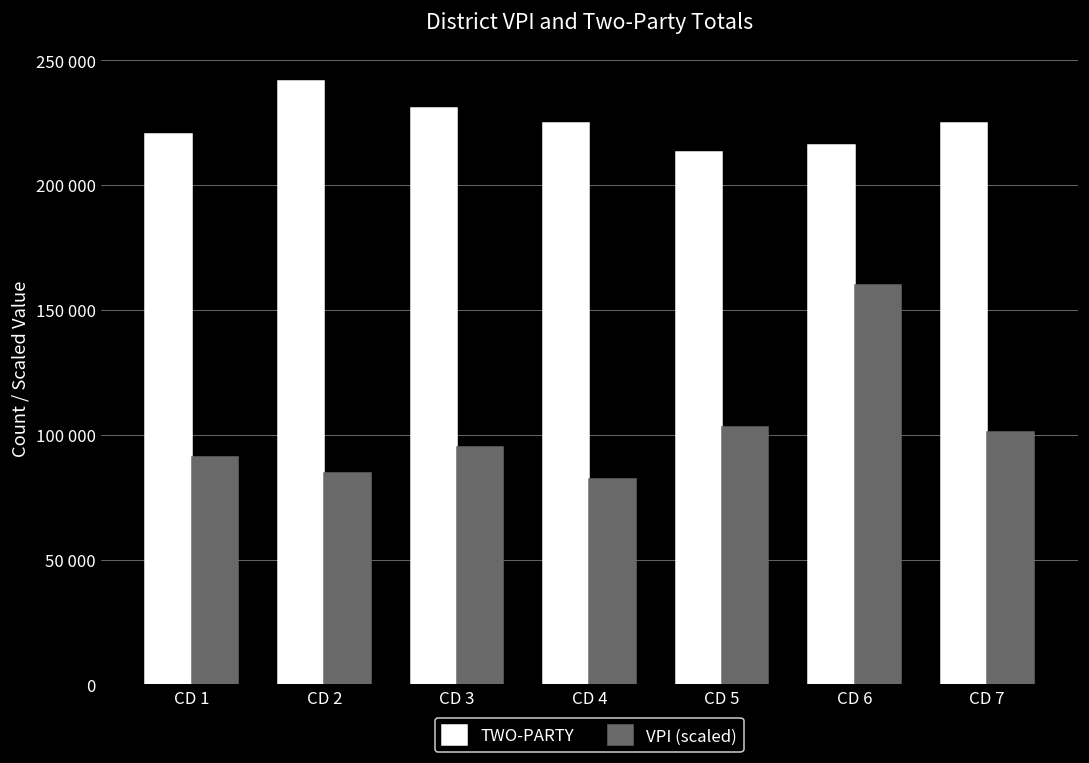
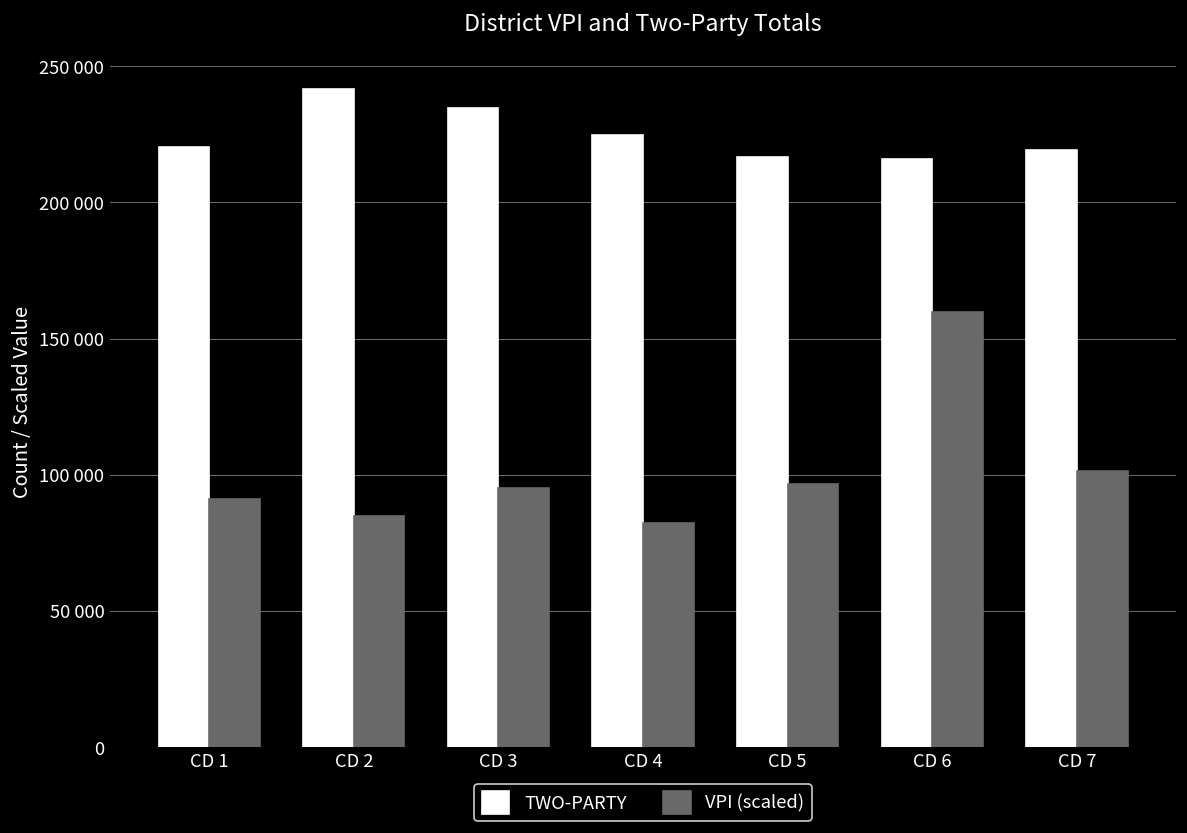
TWO-PARTY, CD 3: 231000 -> 235000
TWO-PARTY, CD 5: 213000 -> 217000
VPI (scaled), CD 5: 103000 -> 97000
TWO-PARTY, CD 7: 225000 -> 219000
